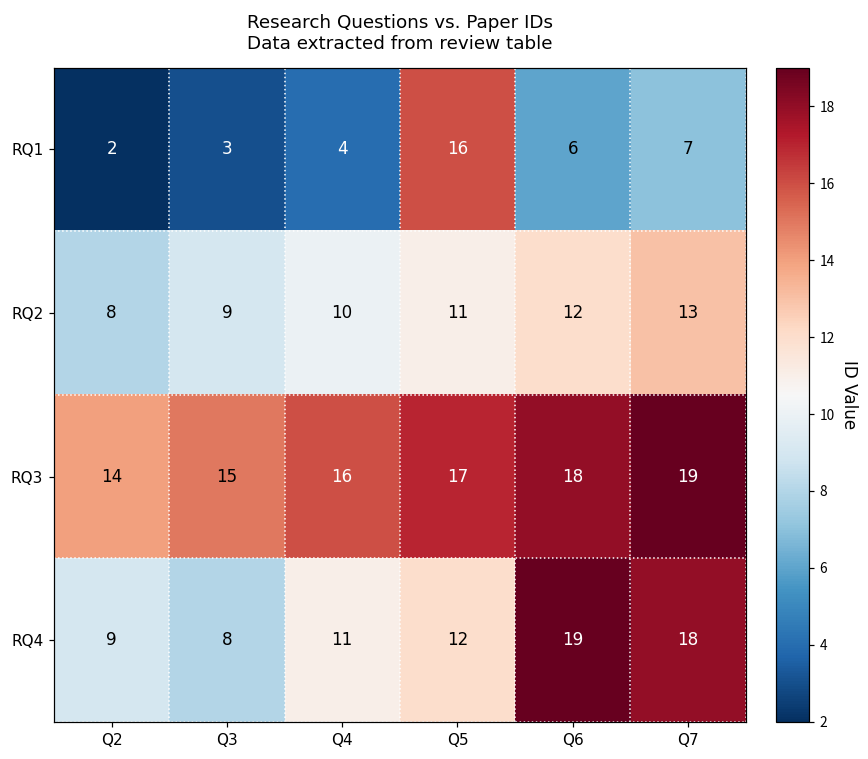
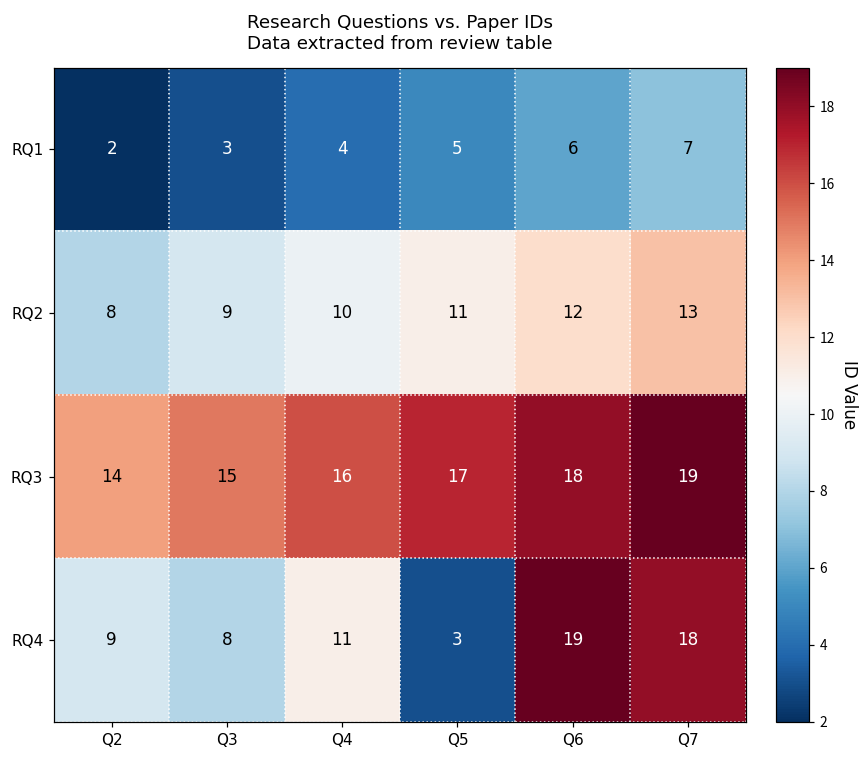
RQ1, Q5: 16 -> 5
RQ4, Q5: 12 -> 3
